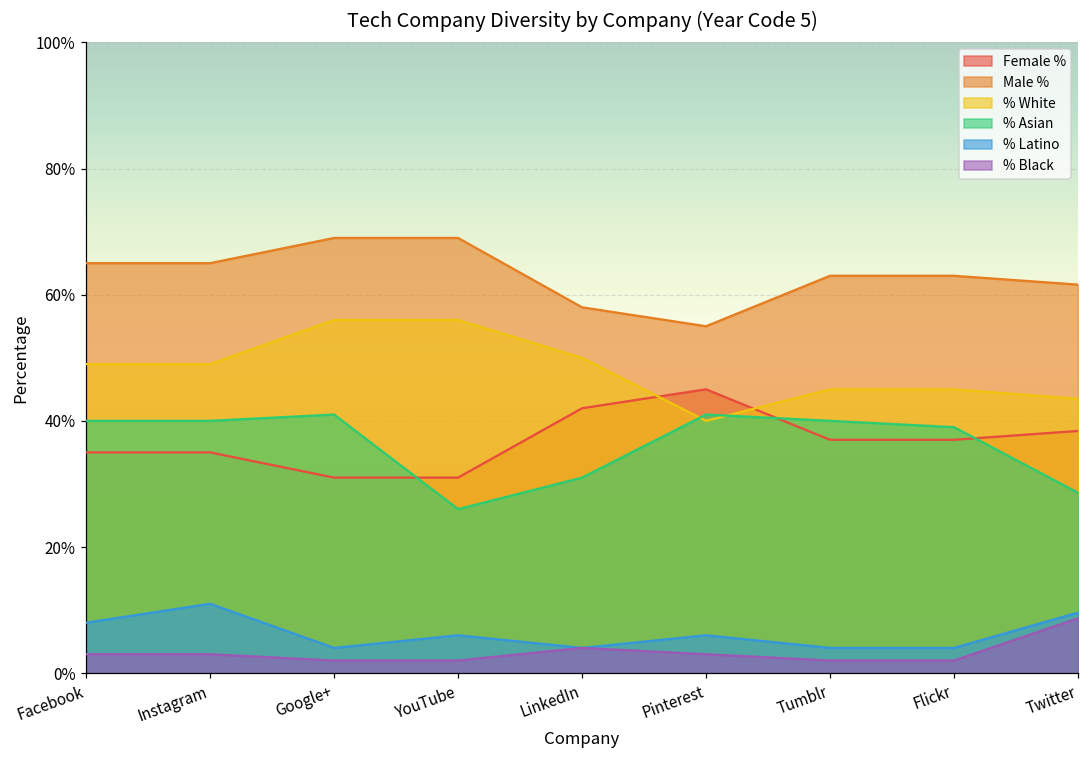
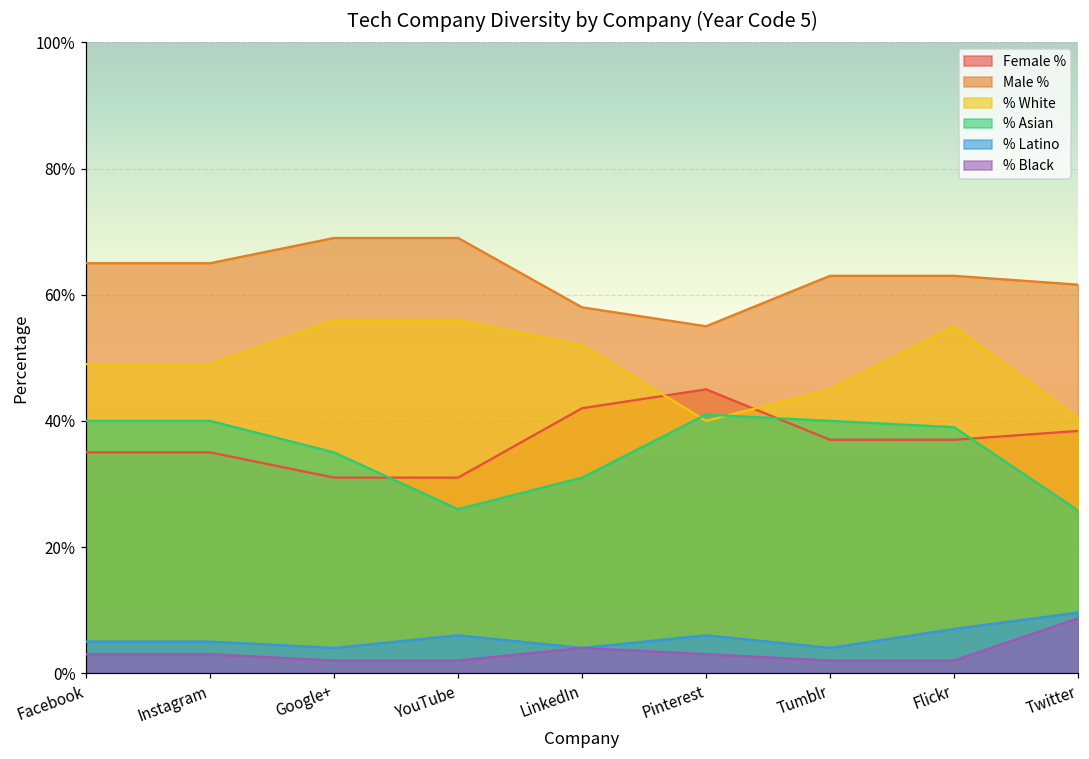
% Latino, Facebook: 8% -> 5%
% Latino, Instagram: 11% -> 5%
% Asian, Google+: 41% -> 35%
% White, LinkedIn: 50% -> 52%
% White, Flickr: 45% -> 55%
% Latino, Flickr: 4% -> 7%
% White, Twitter: 44% -> 41%
% Asian, Twitter: 29% -> 26%
